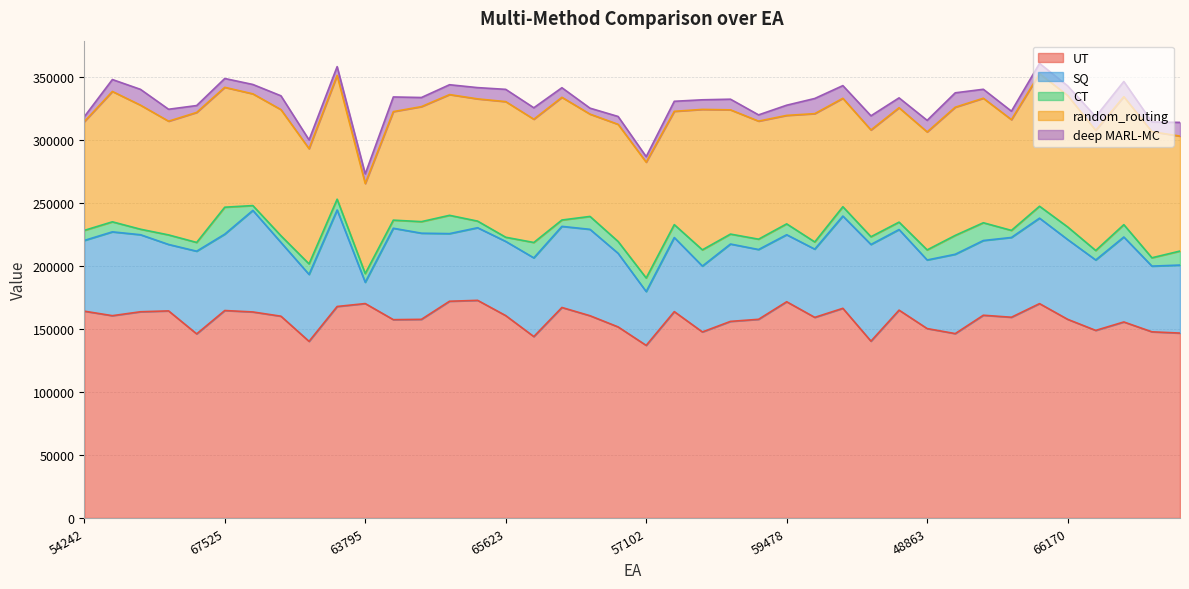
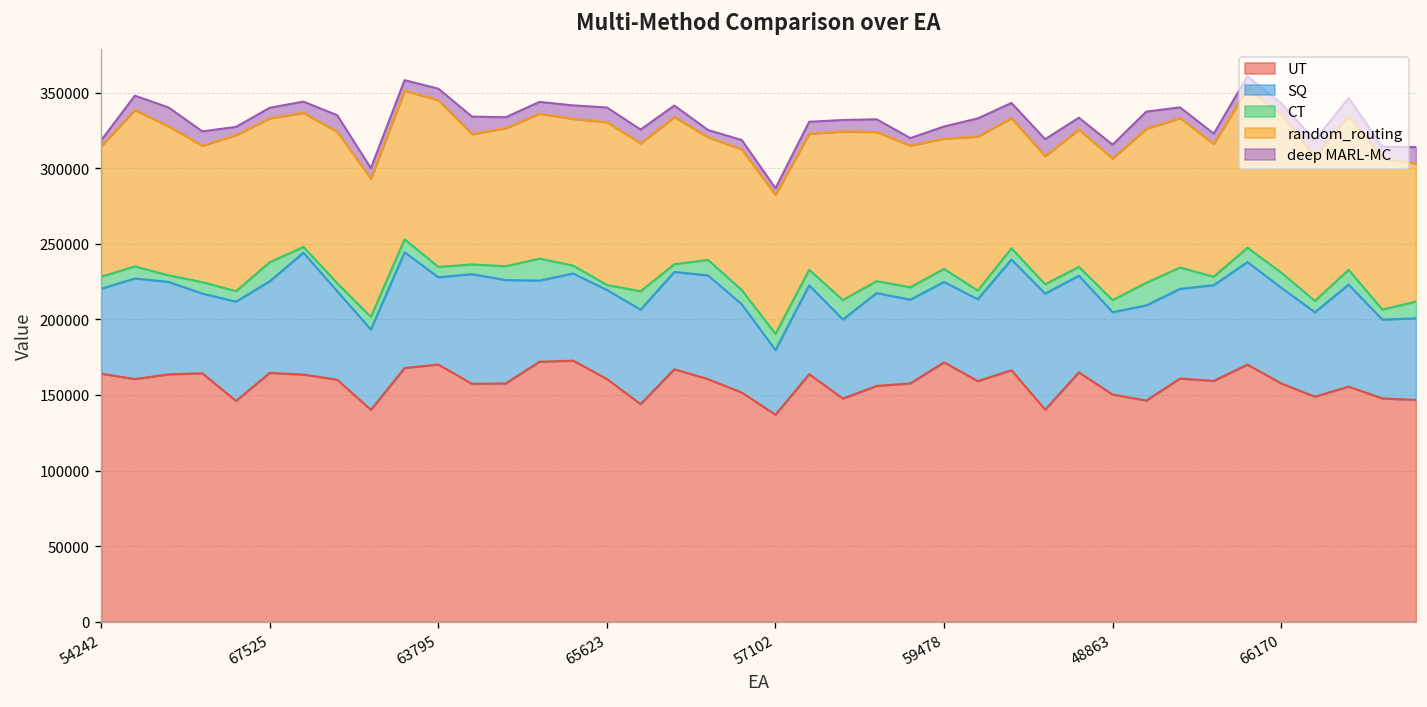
CT, 67525: 21000 -> 13000
SQ, 63795: 17000 -> 58000
random_routing, 63795: 71000 -> 110000
